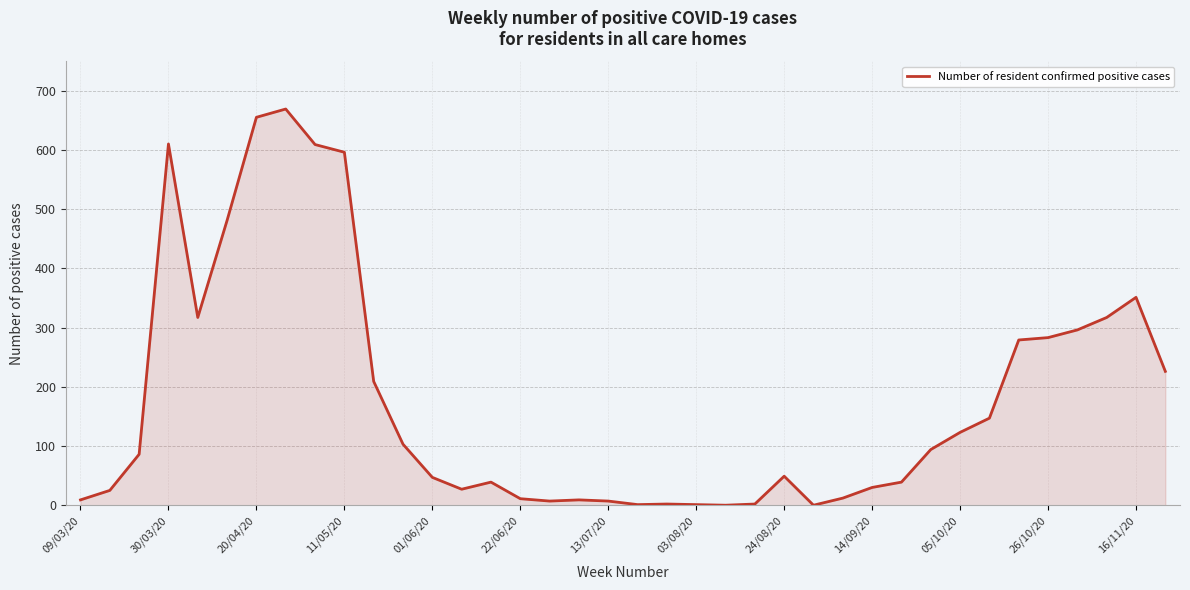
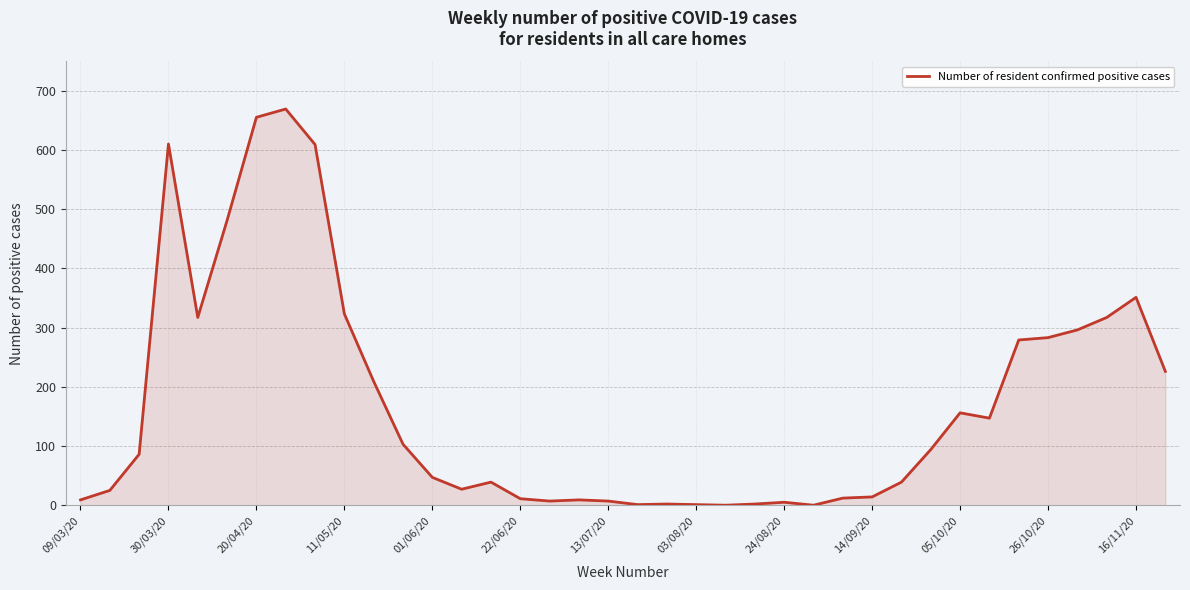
11/05/20: 600 -> 320
24/08/20: 50 -> 10
14/09/20: 30 -> 10
05/10/20: 120 -> 160
